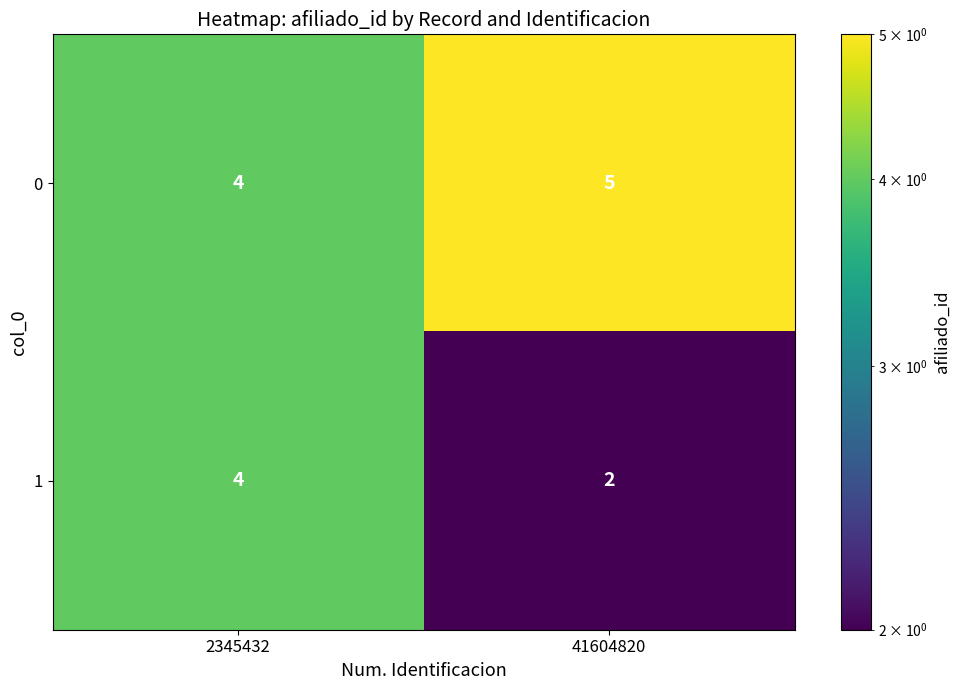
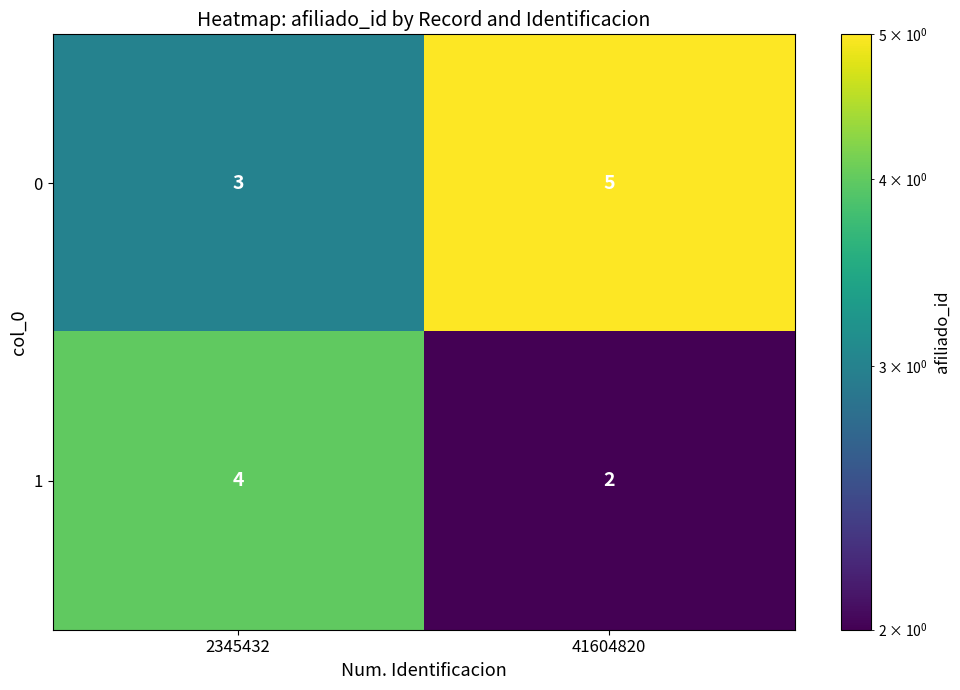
0, 2345432: 4 -> 3
